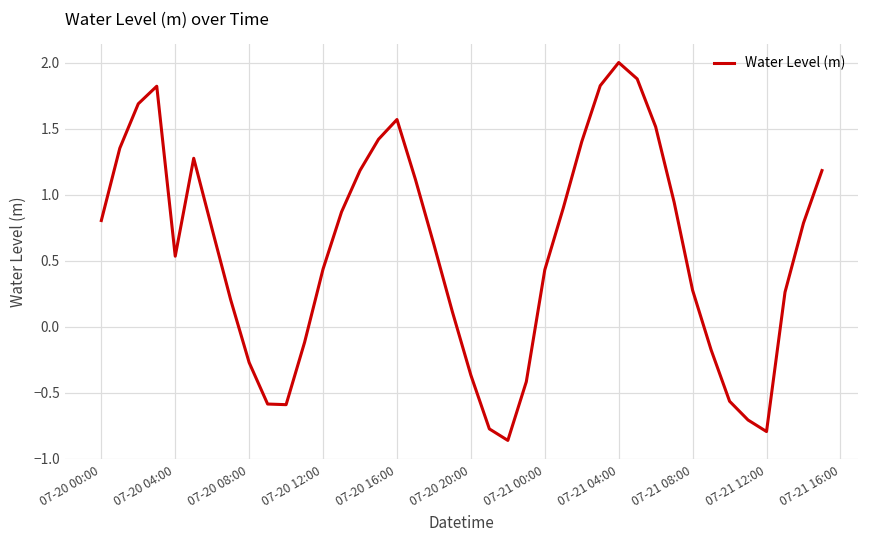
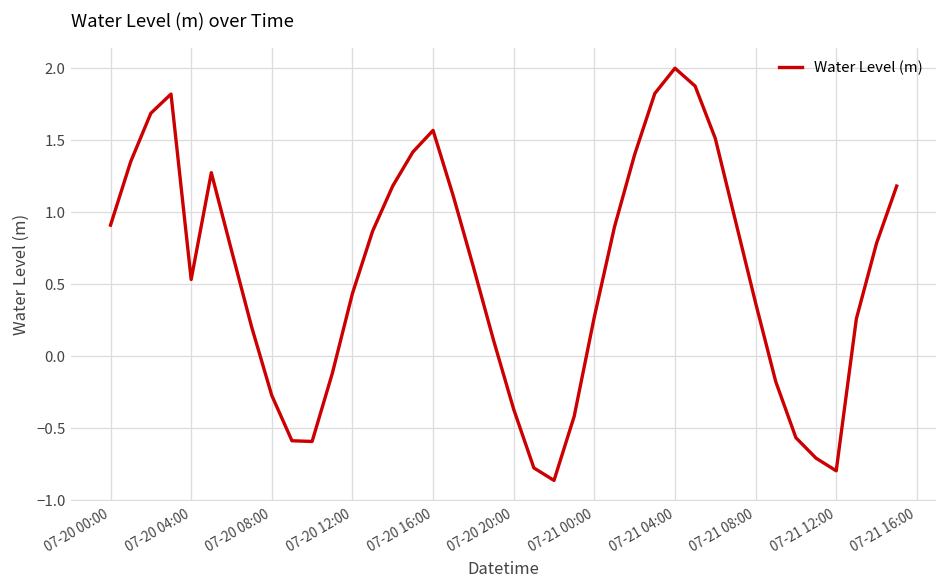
07-20 00:00: 0.80 -> 0.91
07-21 00:00: 0.43 -> 0.27
07-21 08:00: 0.27 -> 0.37
